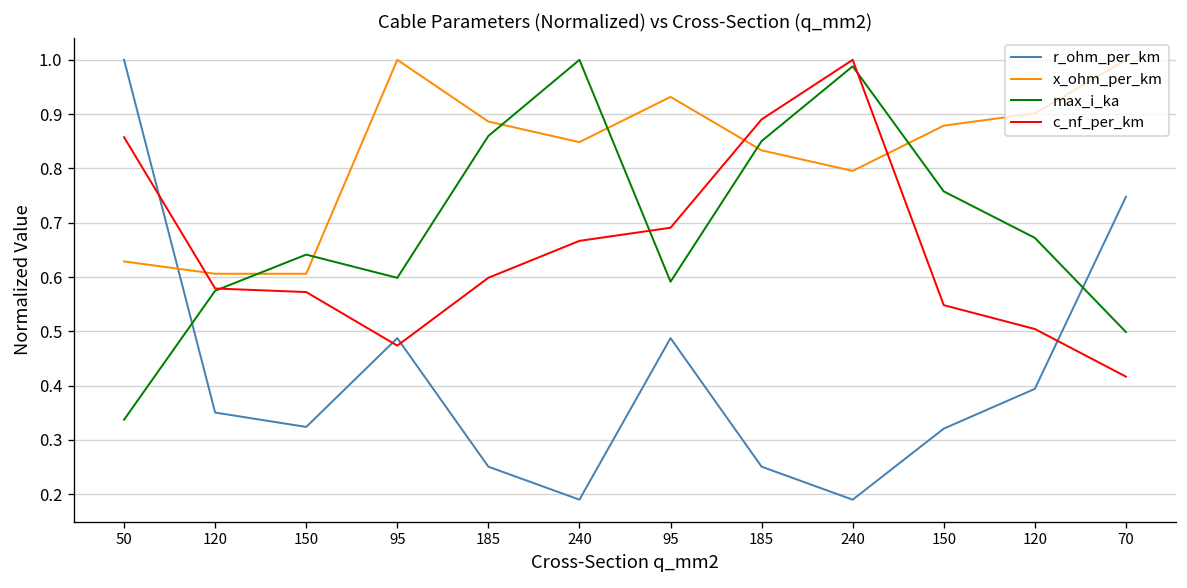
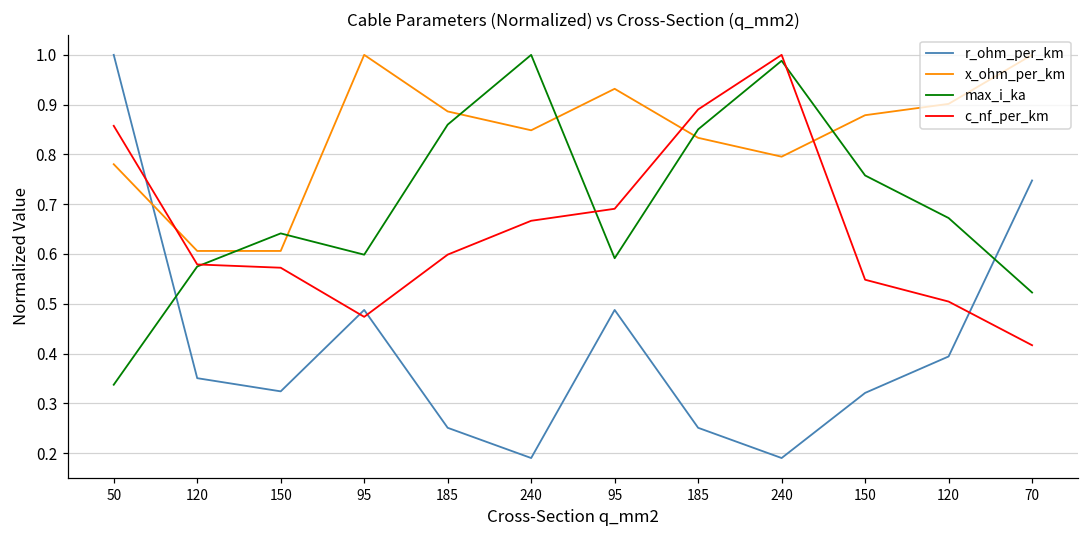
x_ohm_per_km, 50: 0.63 -> 0.78
max_i_ka, 70: 0.50 -> 0.52
